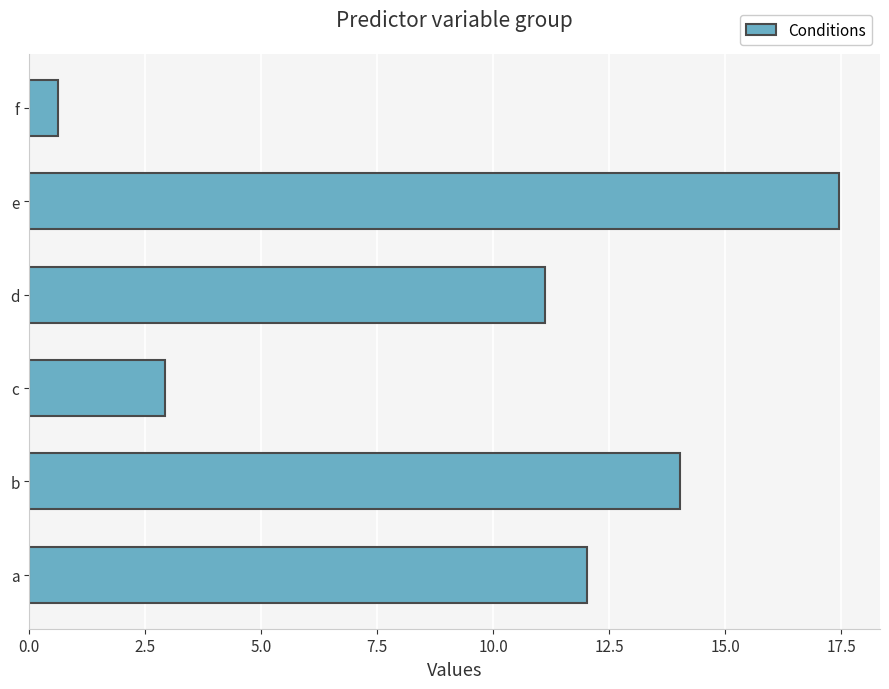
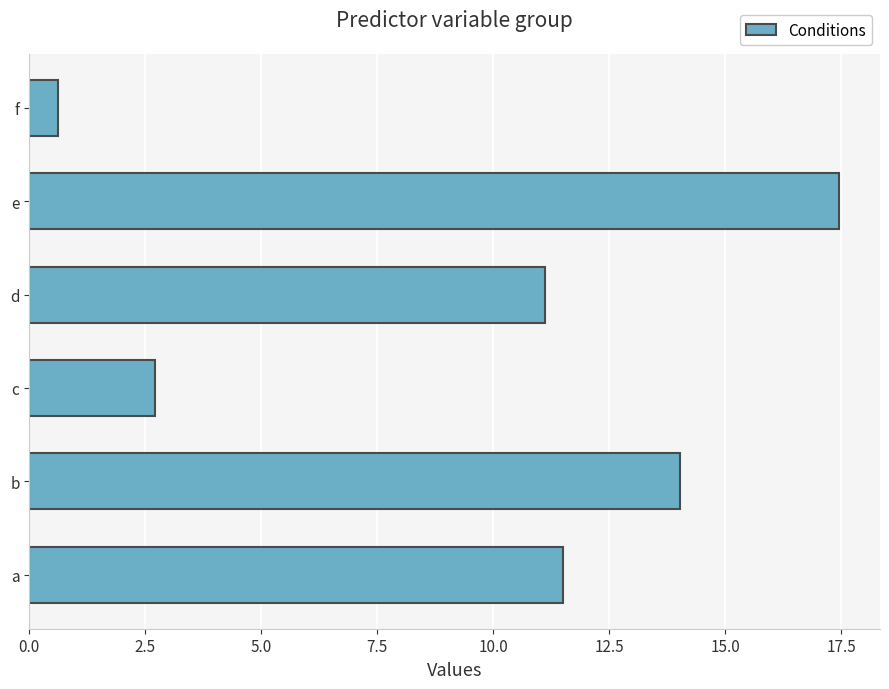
c: 2.9 -> 2.7
a: 12.0 -> 11.5
